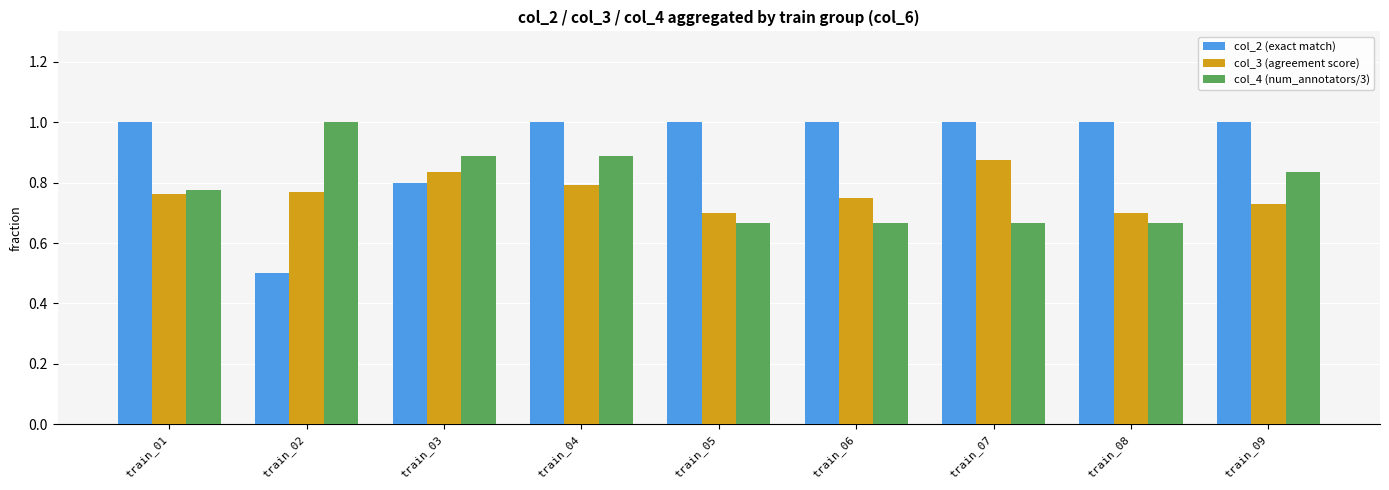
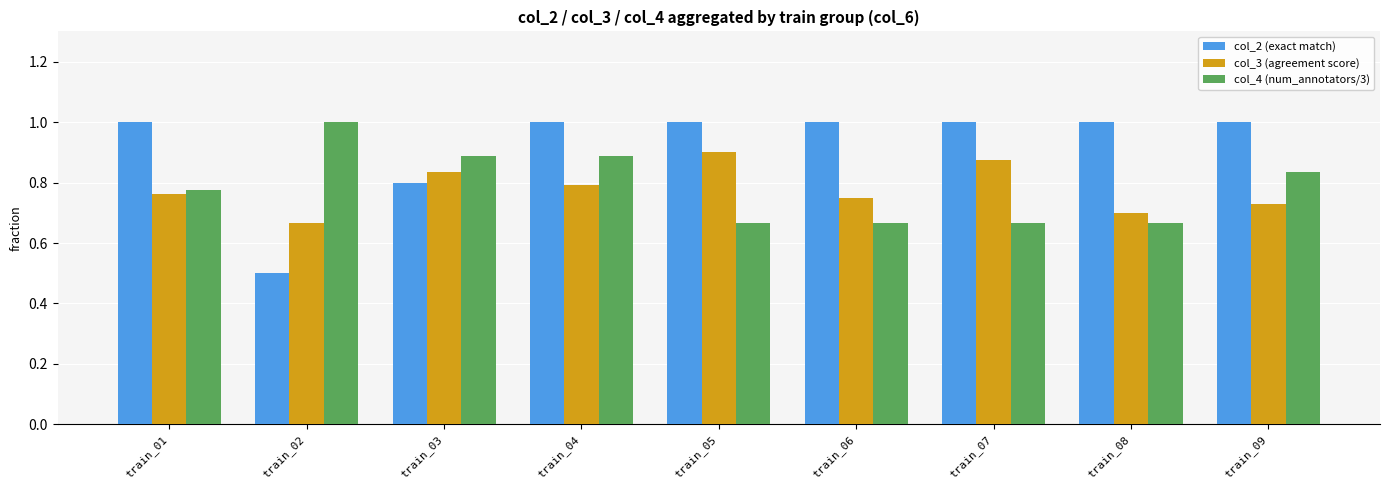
col_3 (agreement score), train_02: 0.77 -> 0.67
col_3 (agreement score), train_05: 0.7 -> 0.9
